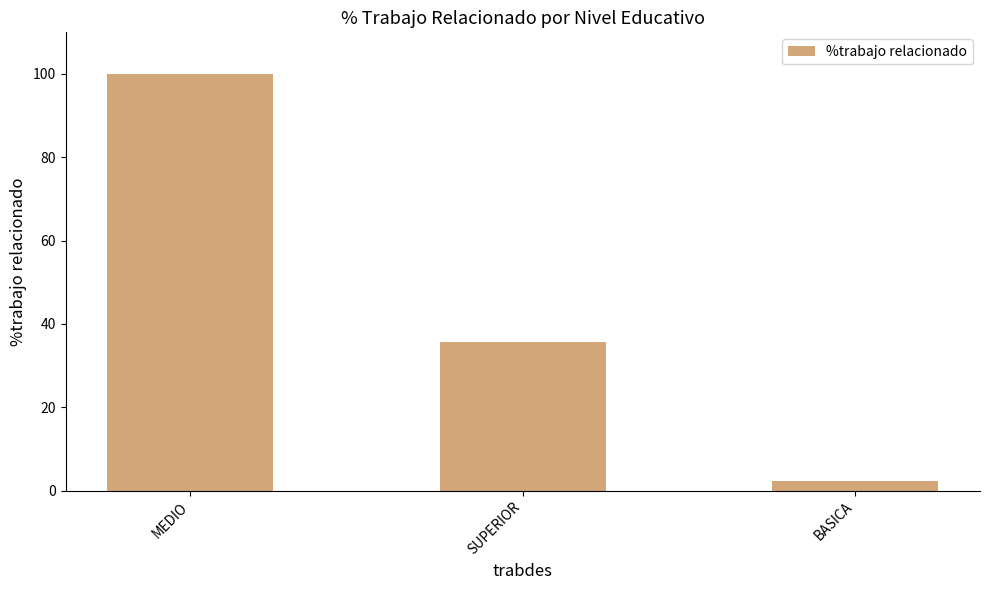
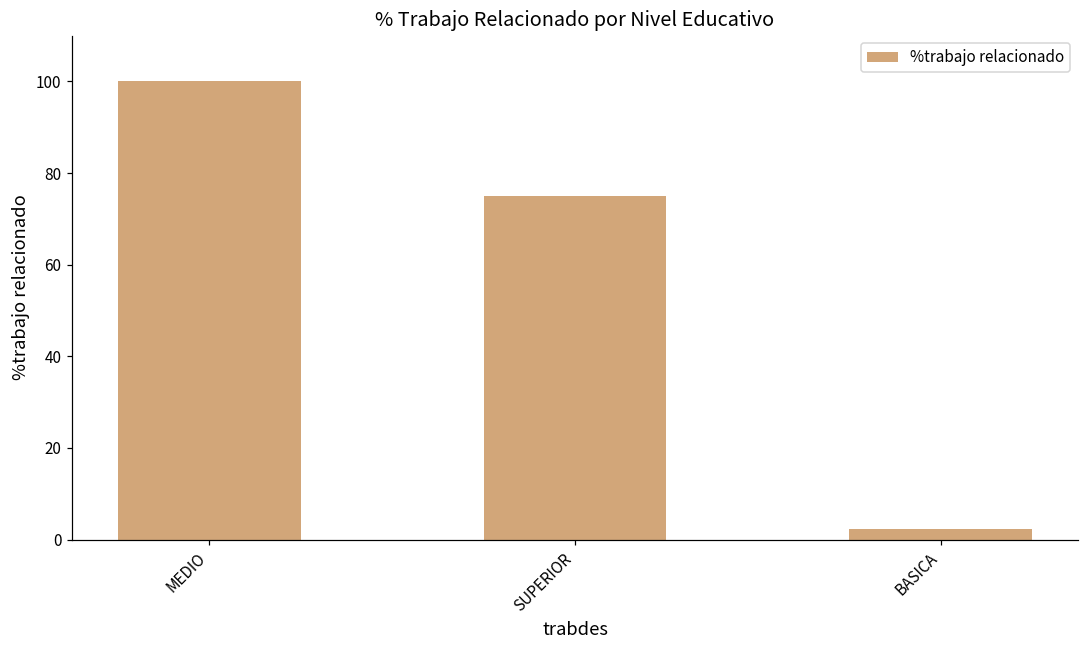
SUPERIOR: 36 -> 75
